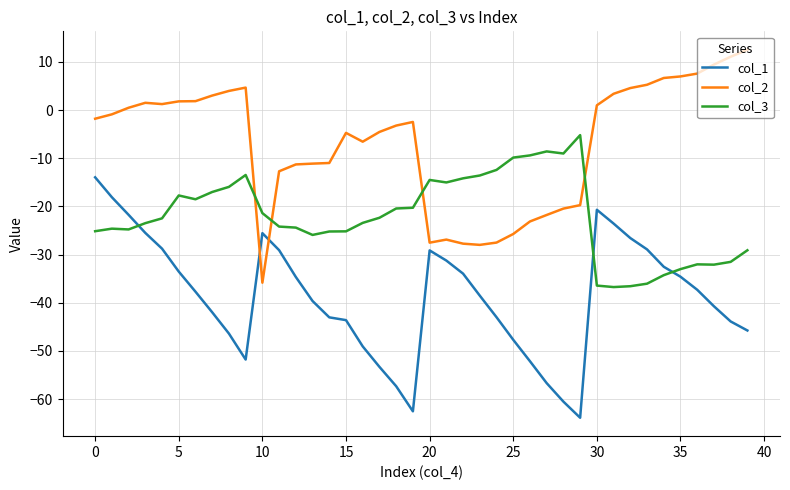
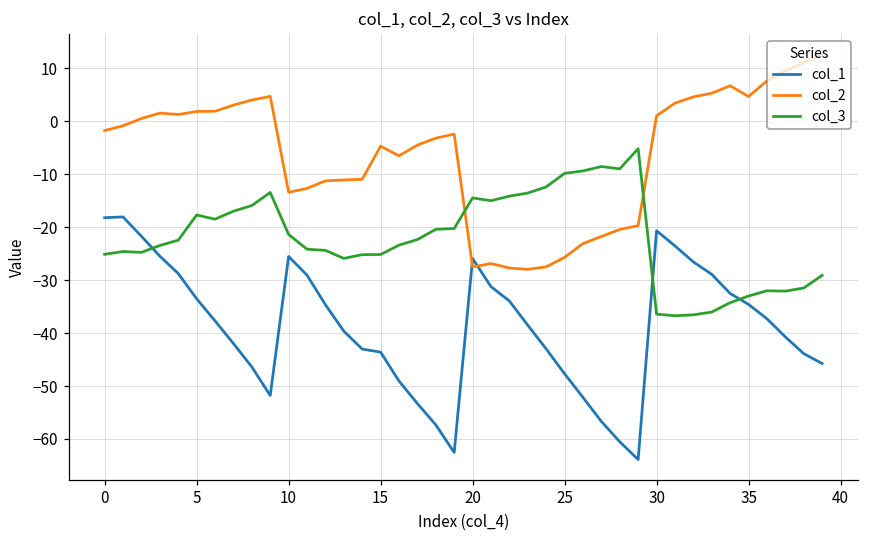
col_1, 0: -14 -> -18
col_2, 10: -36 -> -13
col_1, 20: -29 -> -26
col_2, 35: 7 -> 5
